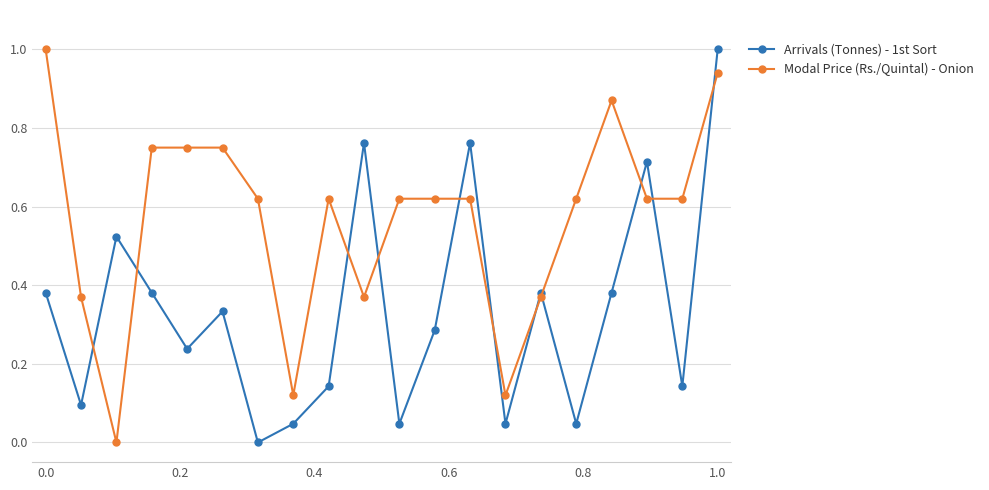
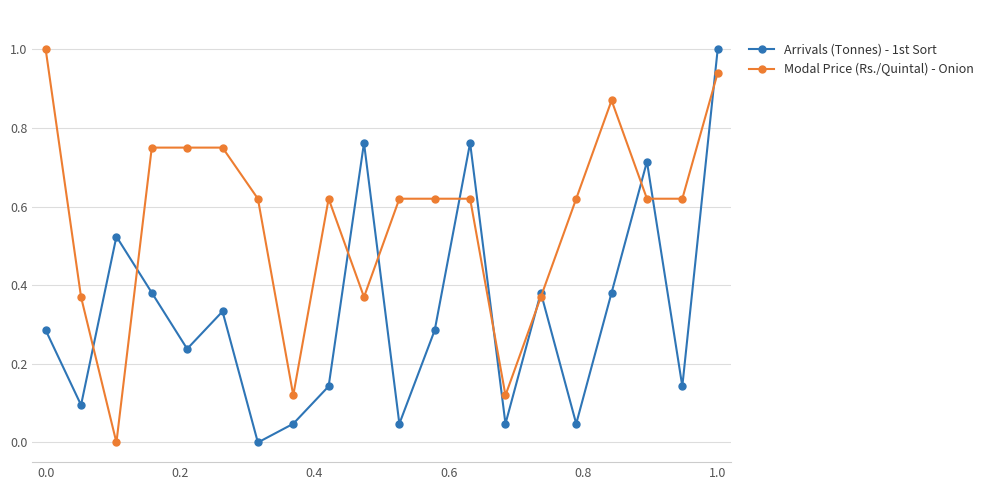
Arrivals (Tonnes) - 1st Sort, 0.0: 0.38 -> 0.29
